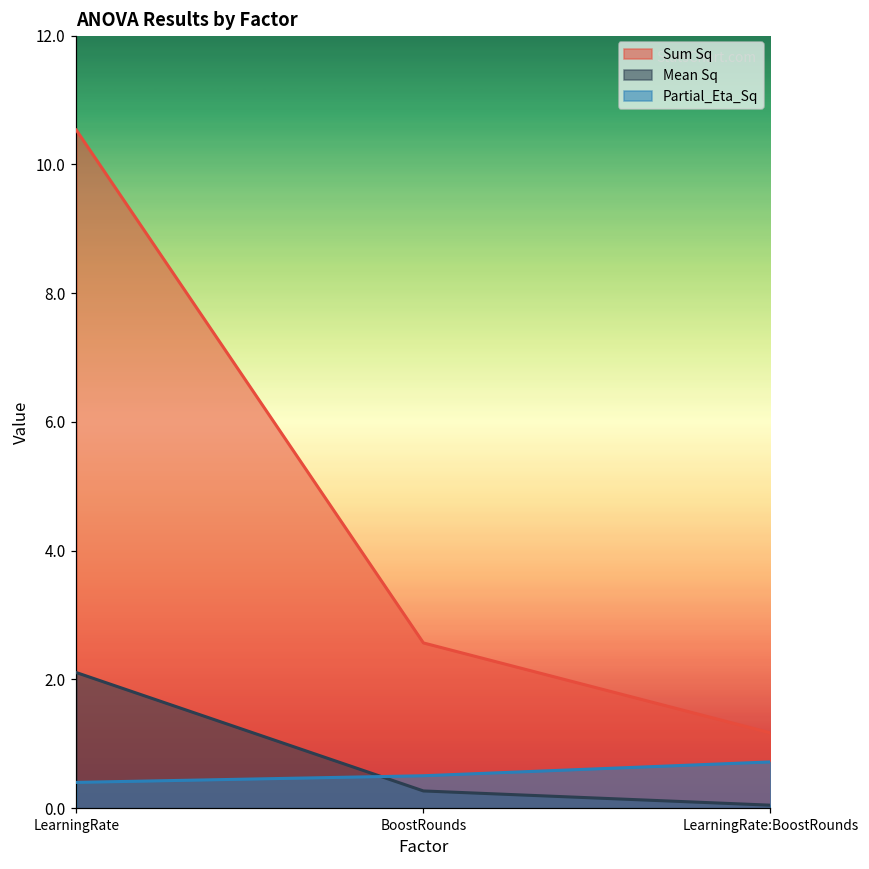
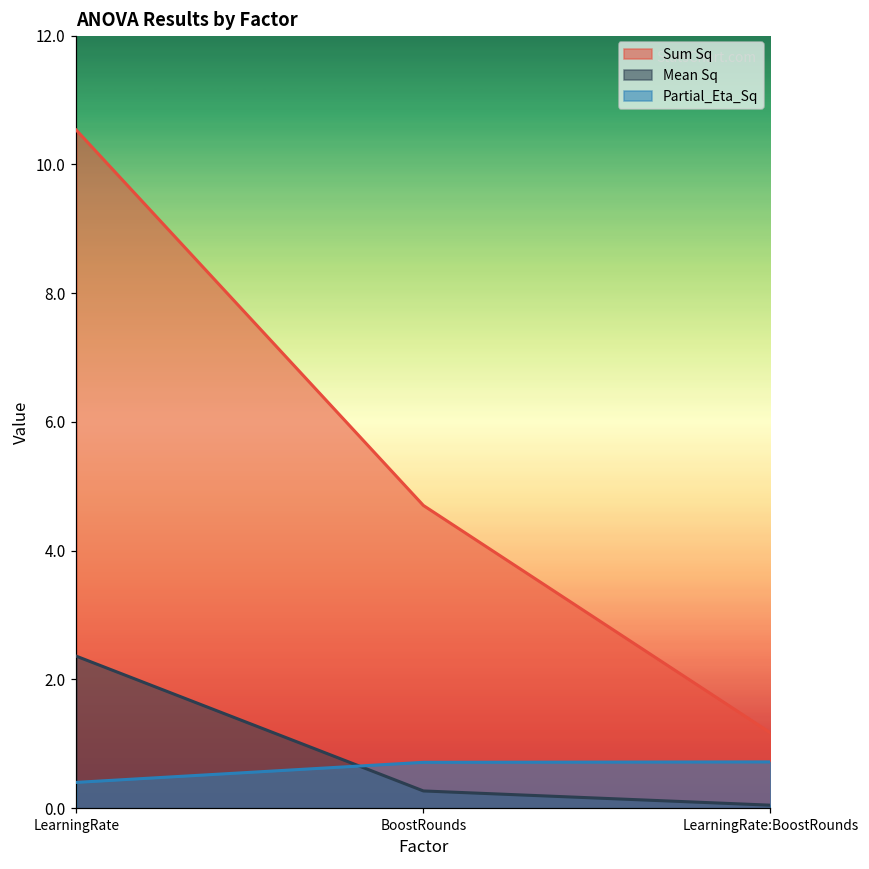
Mean Sq, LearningRate: 2.1 -> 2.4
Sum Sq, BoostRounds: 2.6 -> 4.7
Partial_Eta_Sq, BoostRounds: 0.5 -> 0.7
